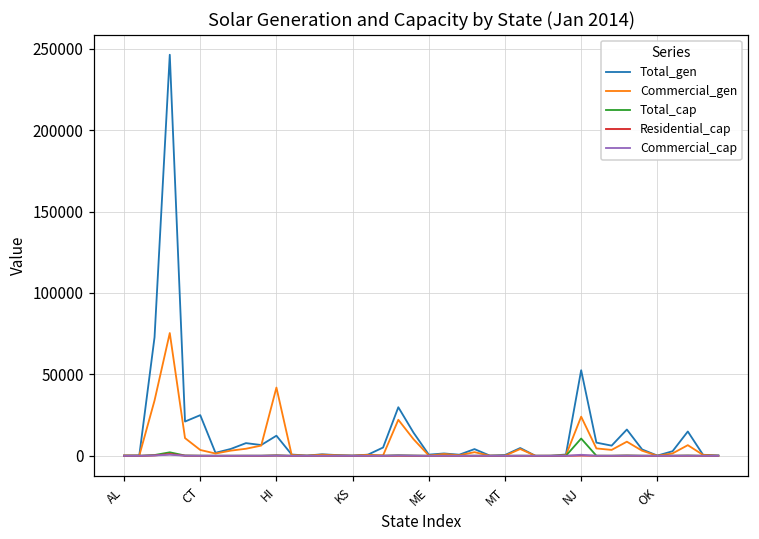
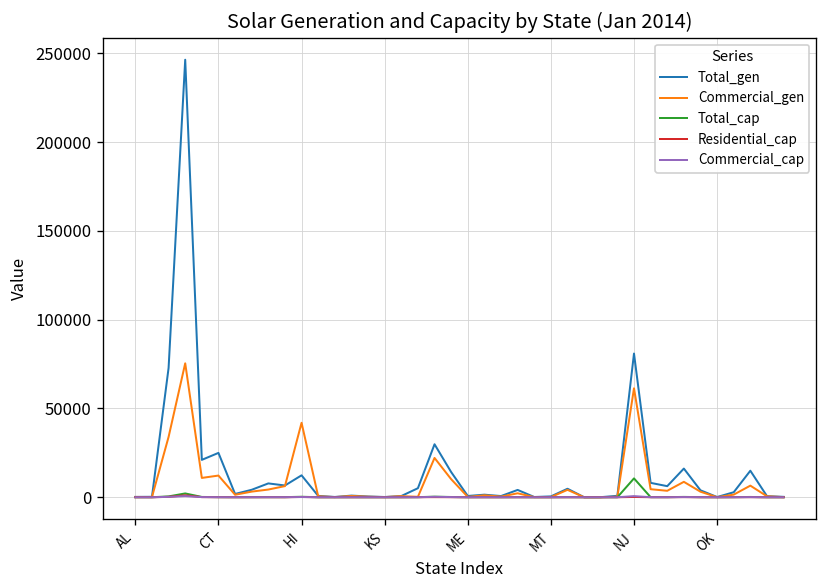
Commercial_gen, CT: 4000 -> 12000
Total_gen, NJ: 53000 -> 81000
Commercial_gen, NJ: 24000 -> 61000
